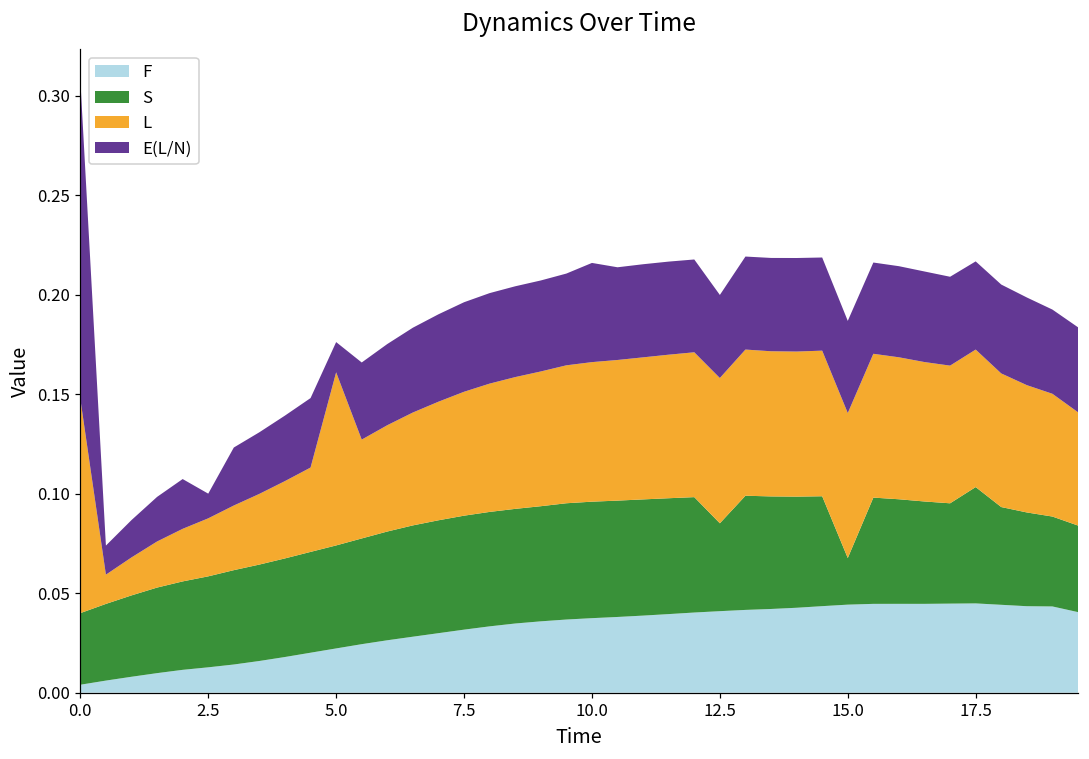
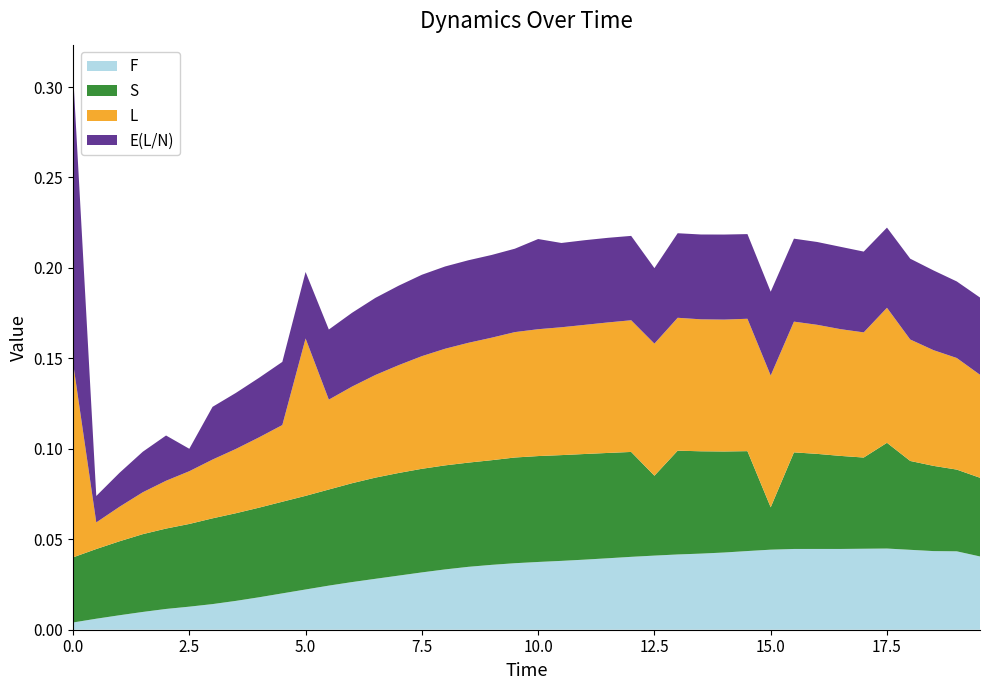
E(L/N), 5.0: 0.015 -> 0.037
L, 17.5: 0.069 -> 0.075
